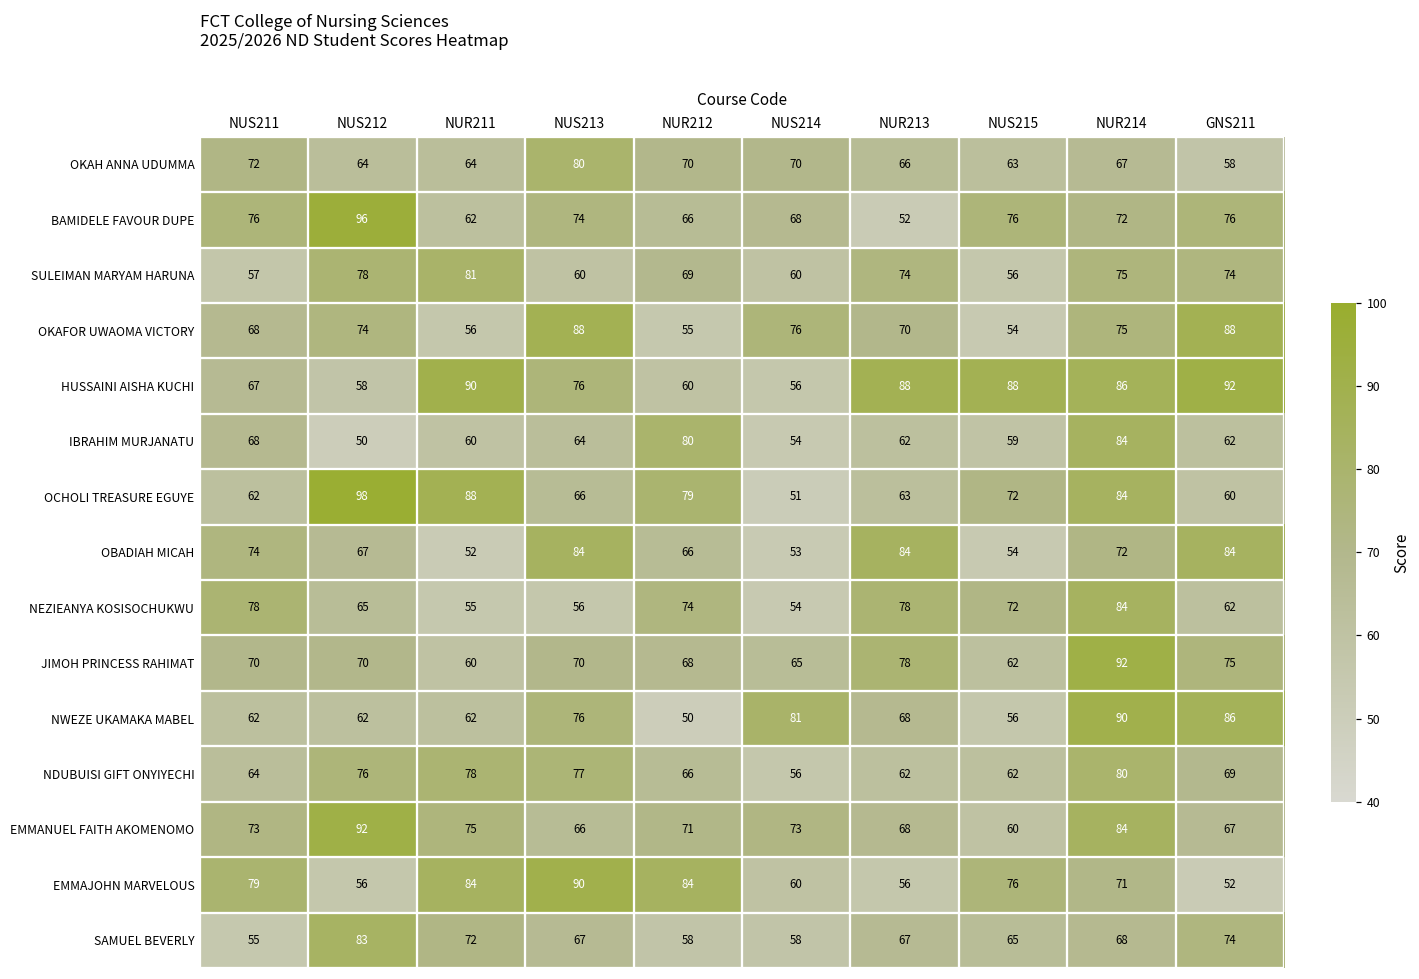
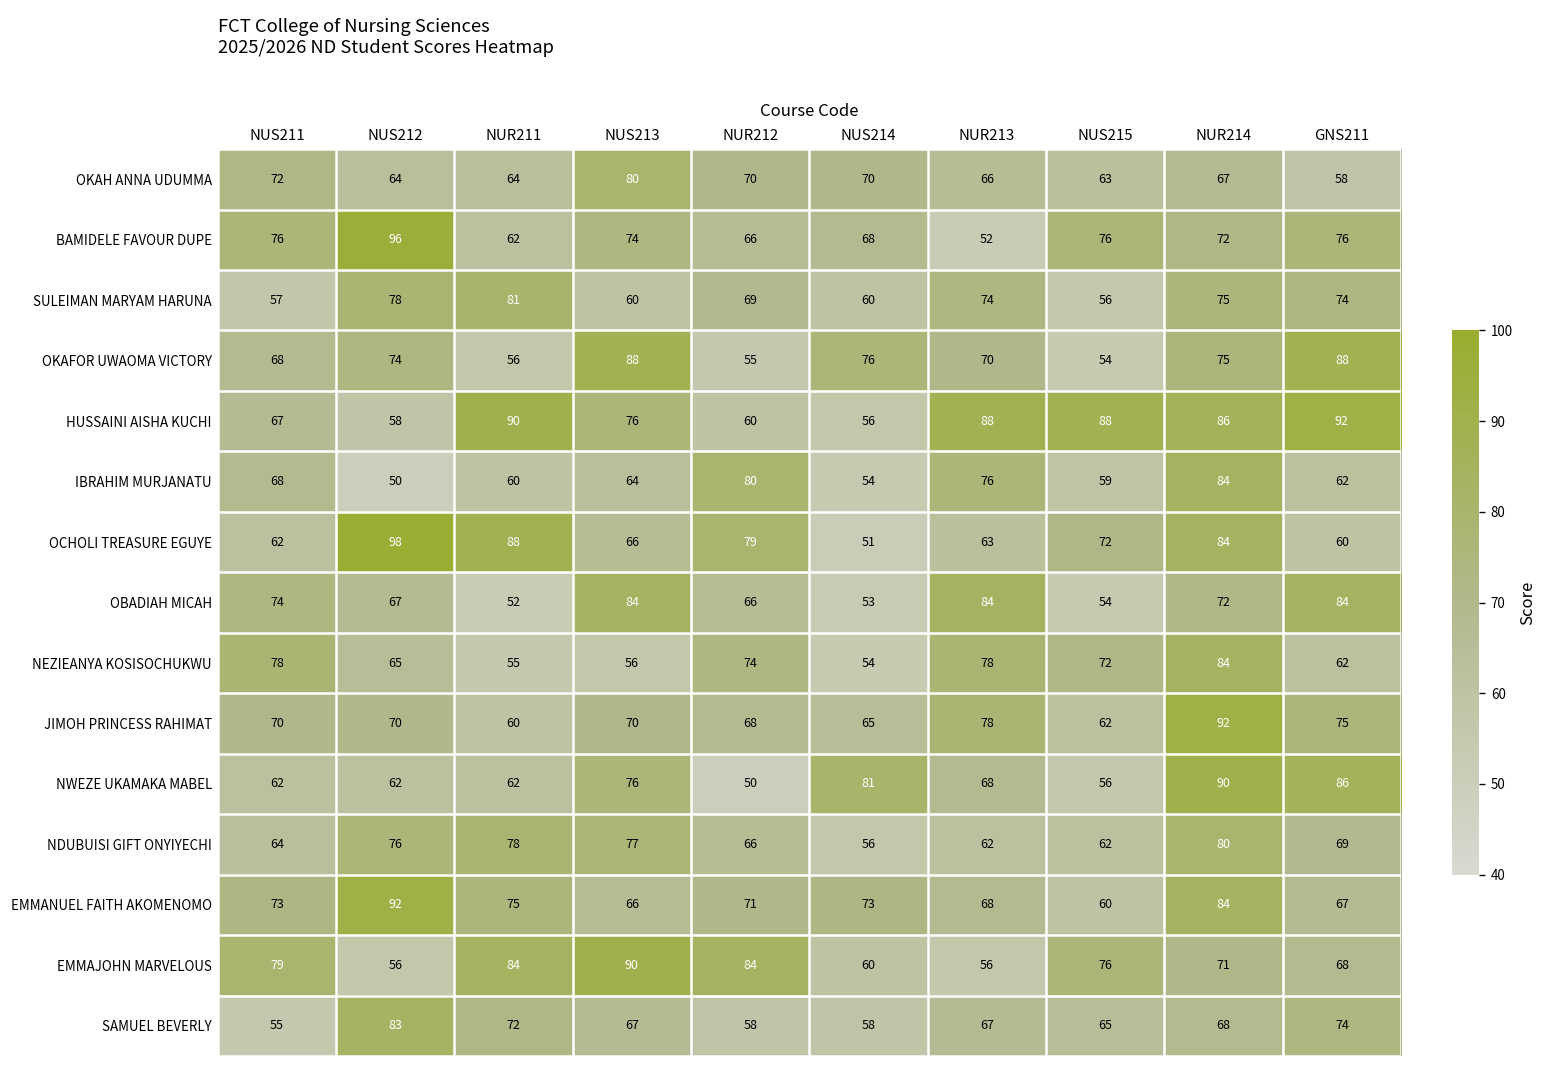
IBRAHIM MURJANATU, NUR213: 62 -> 76
EMMAJOHN MARVELOUS, GNS211: 52 -> 68
